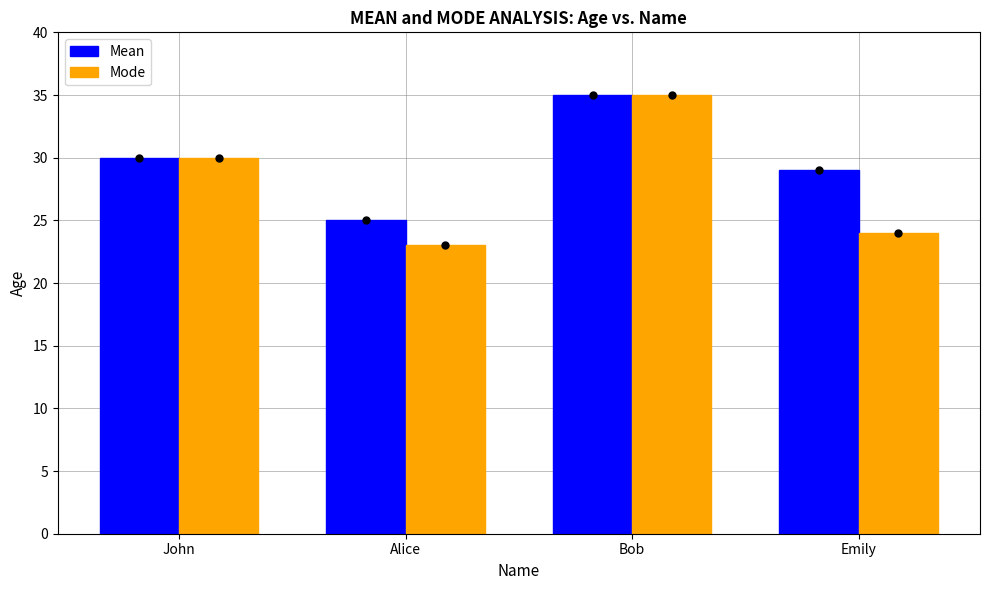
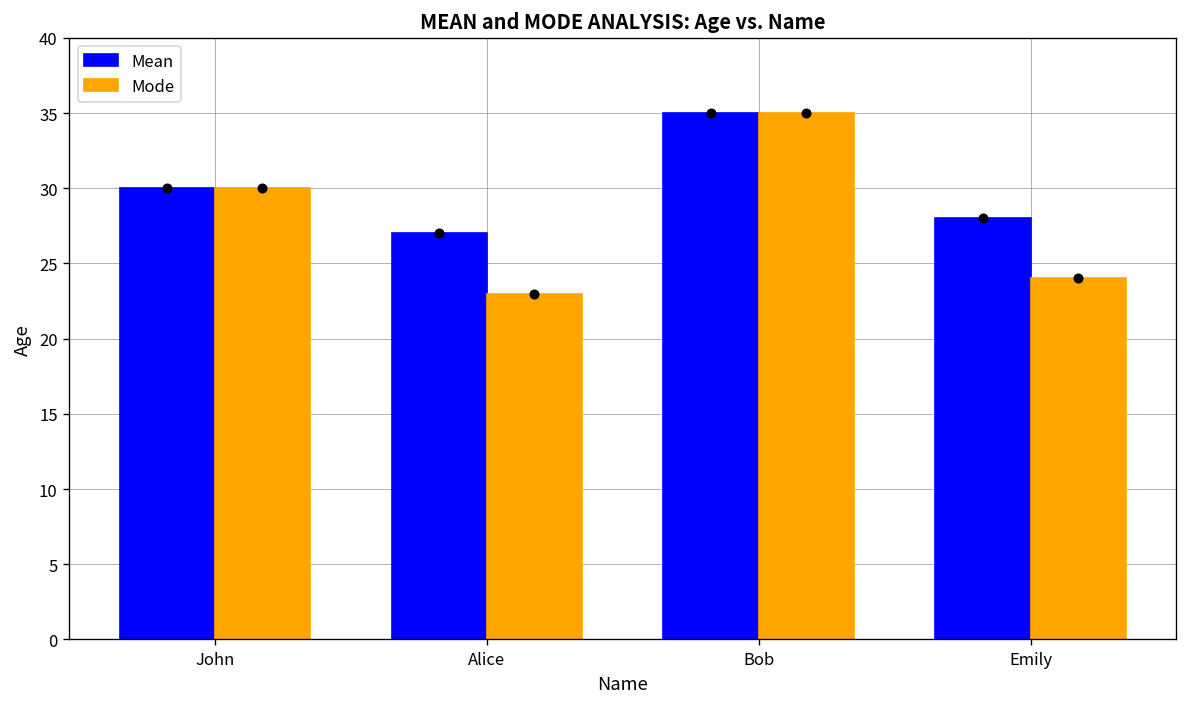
Mean, Alice: 25 -> 27
Mean, Emily: 29 -> 28
